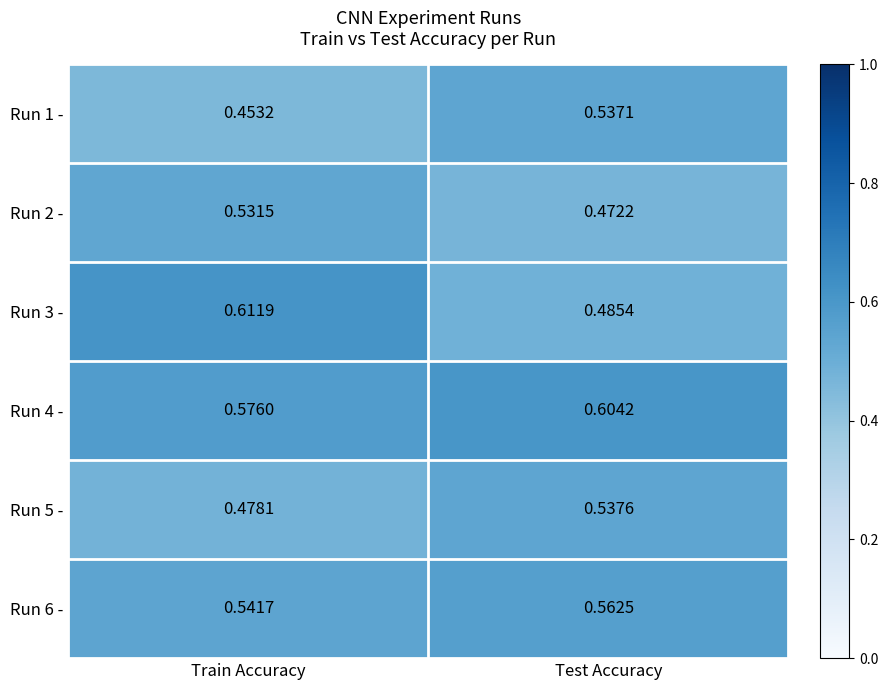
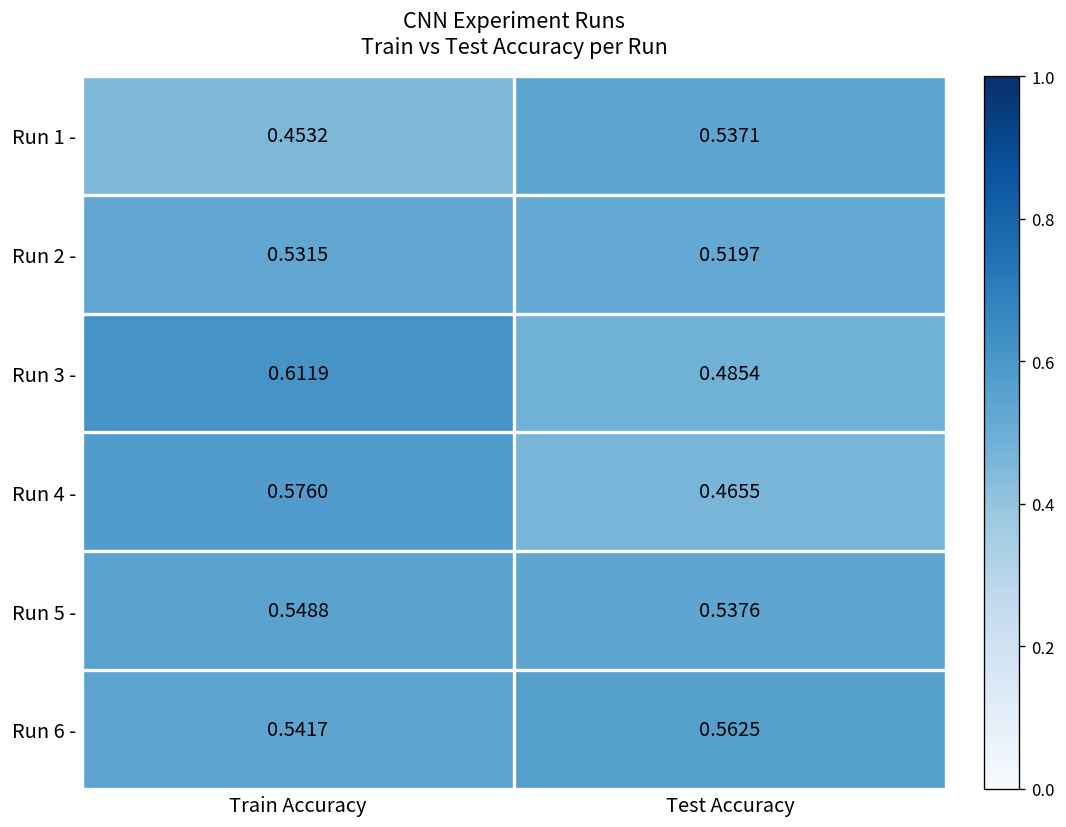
Run 2 -, Test Accuracy: 0.4722 -> 0.5197
Run 4 -, Test Accuracy: 0.6042 -> 0.4655
Run 5 -, Train Accuracy: 0.4781 -> 0.5488
